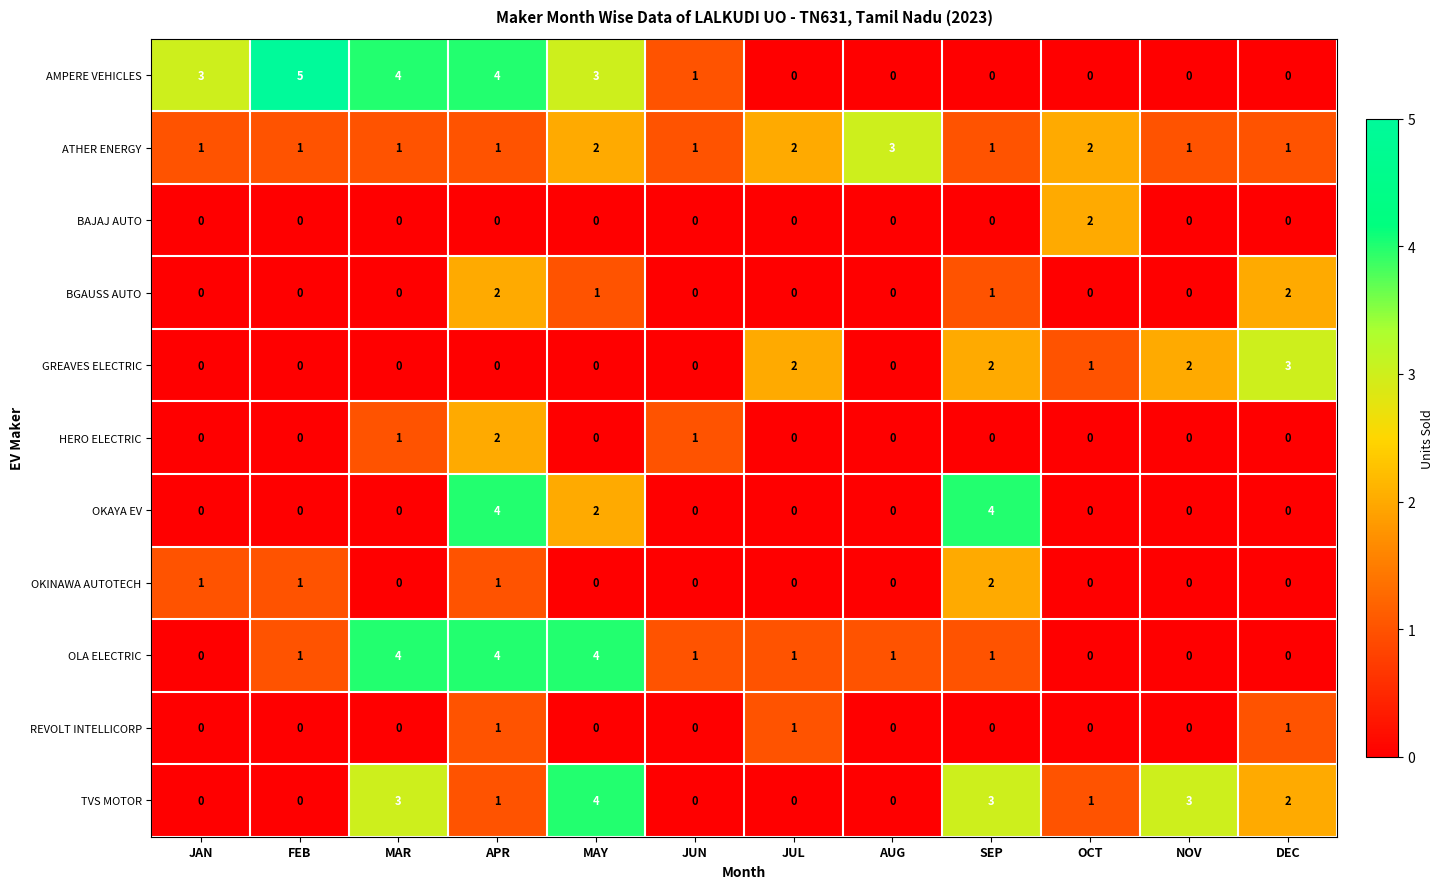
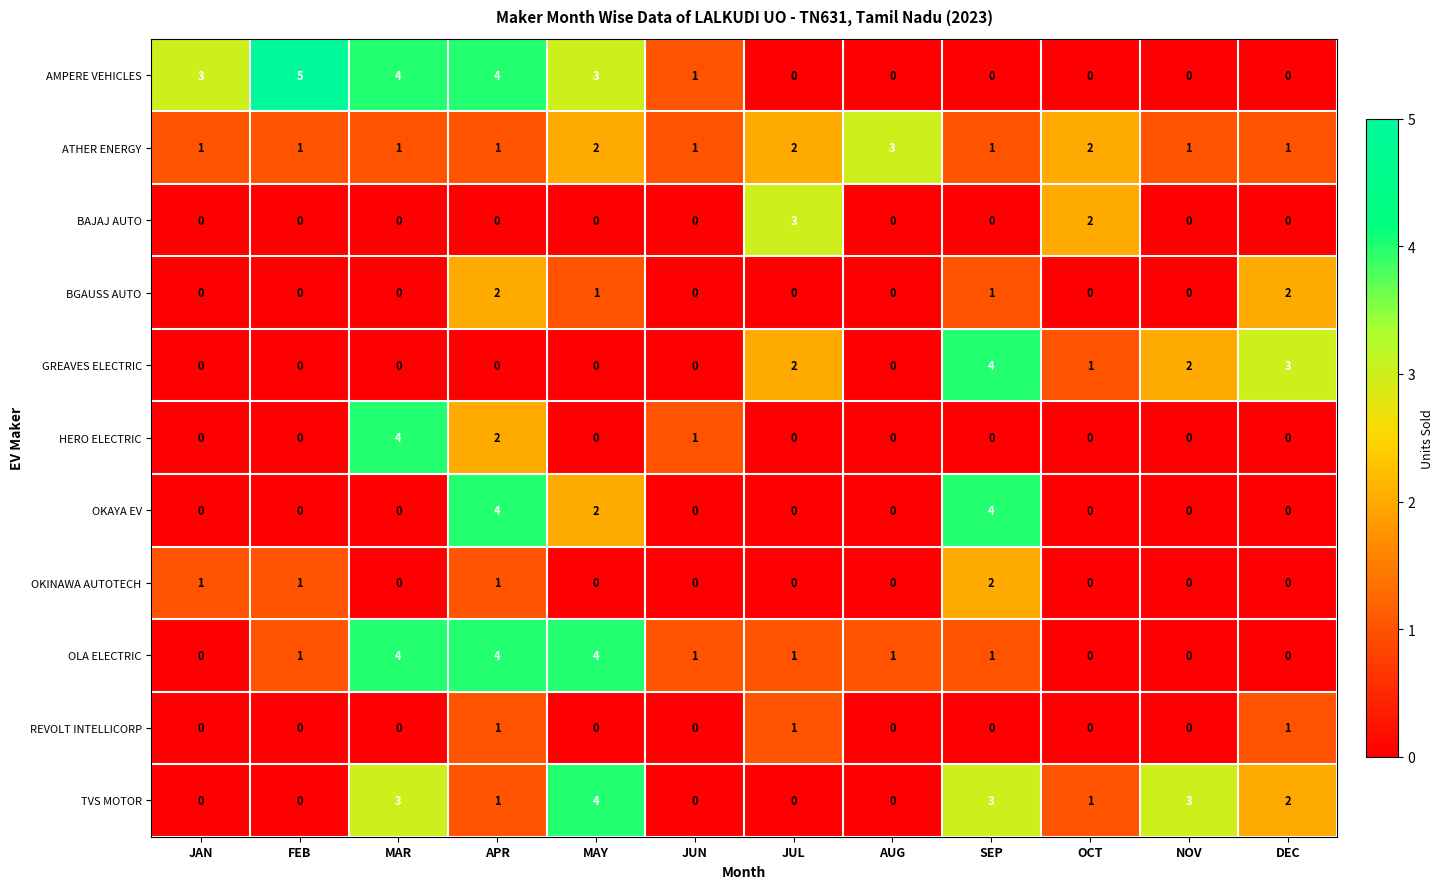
BAJAJ AUTO, JUL: 0 -> 3
GREAVES ELECTRIC, SEP: 2 -> 4
HERO ELECTRIC, MAR: 1 -> 4
